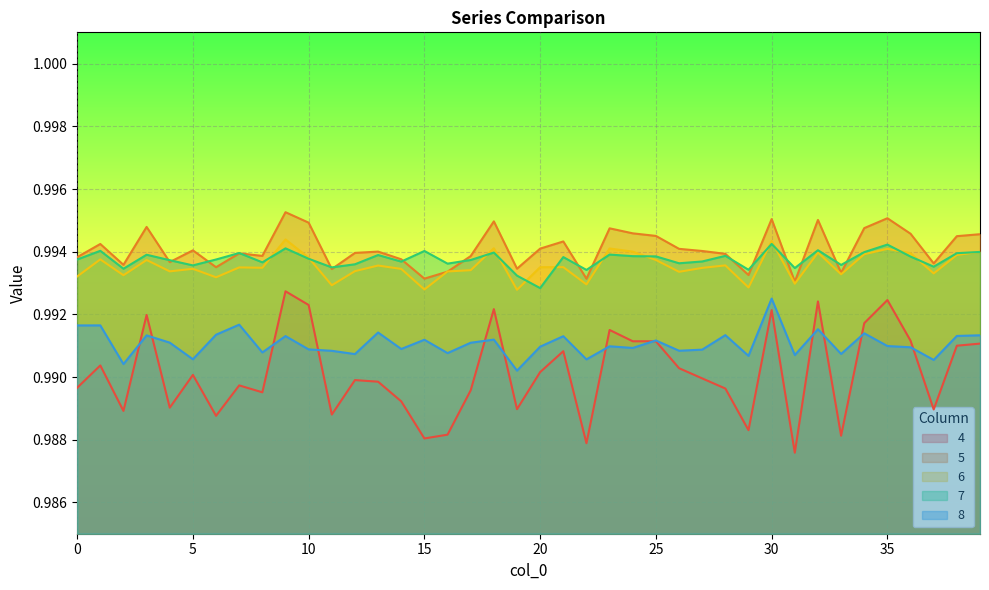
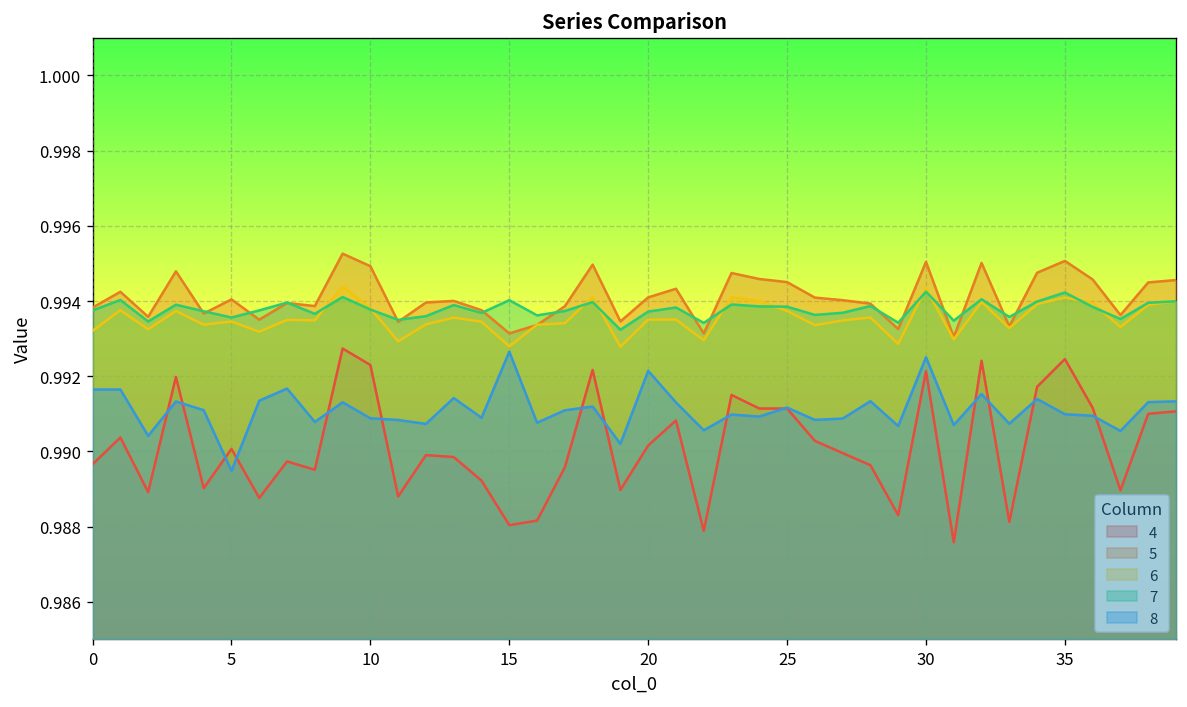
8, 5: 0.9906 -> 0.9895
8, 15: 0.9912 -> 0.9927
7, 20: 0.9928 -> 0.9937
8, 20: 0.9910 -> 0.9921
